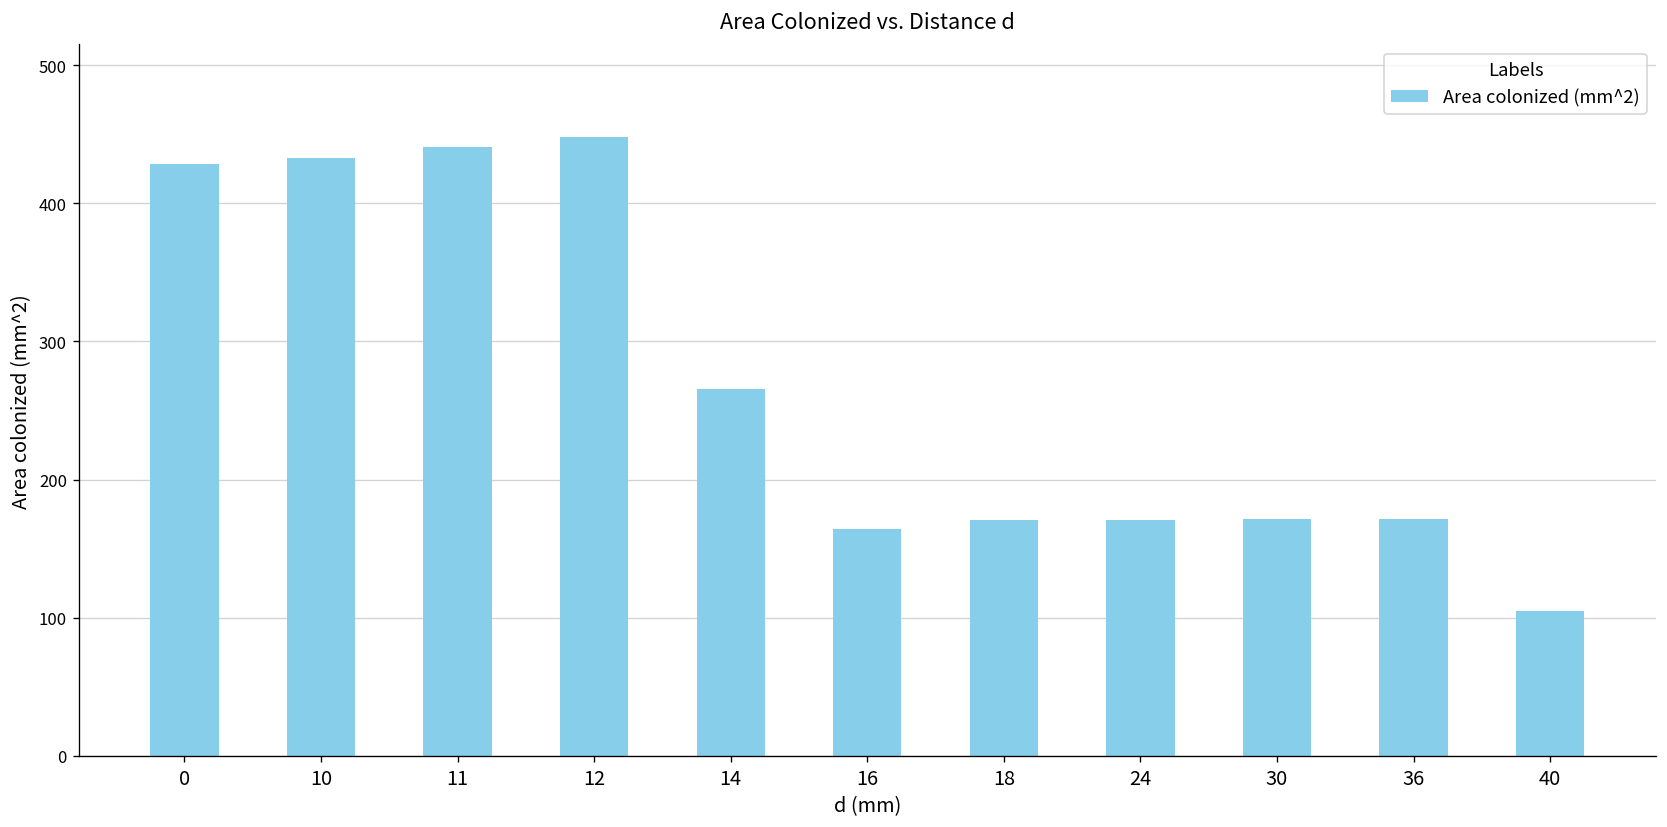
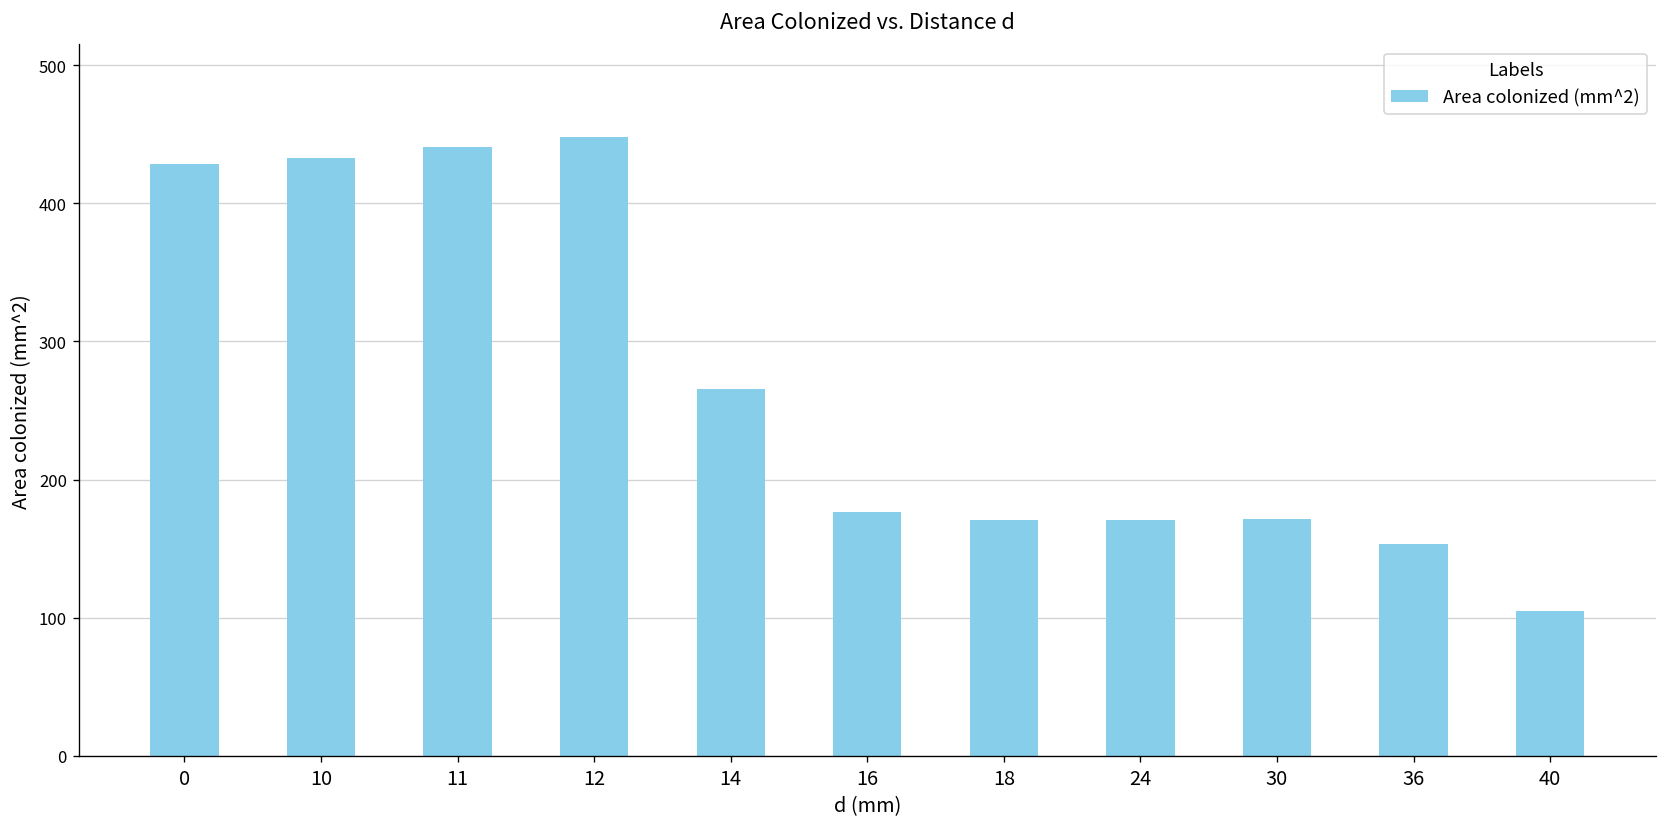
16: 164 -> 177
36: 172 -> 153
